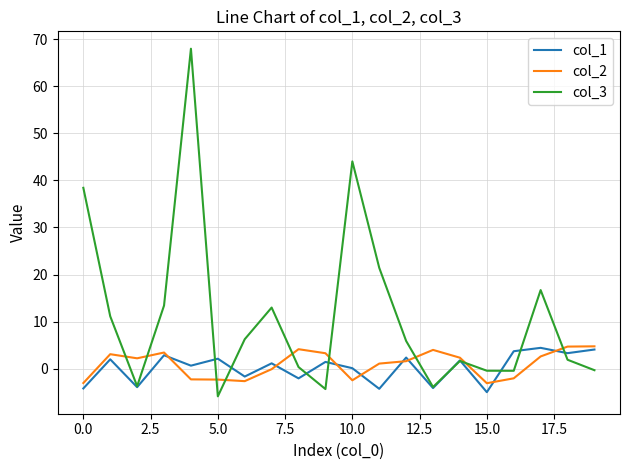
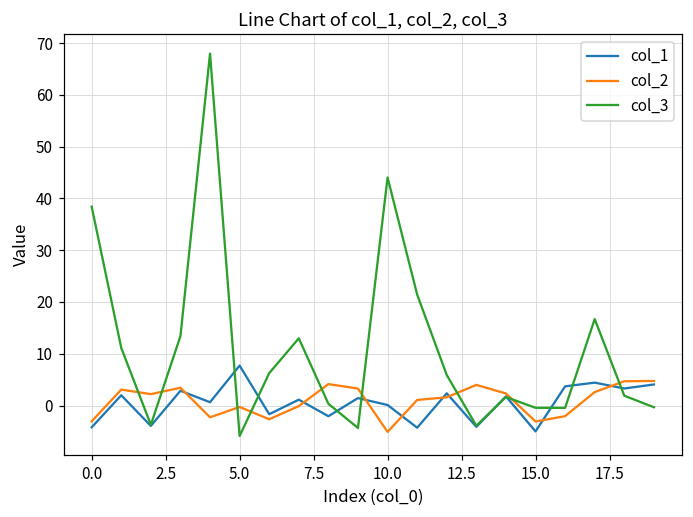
col_1, 5.0: 2 -> 8
col_2, 5.0: -2 -> 0
col_2, 10.0: -2 -> -5
